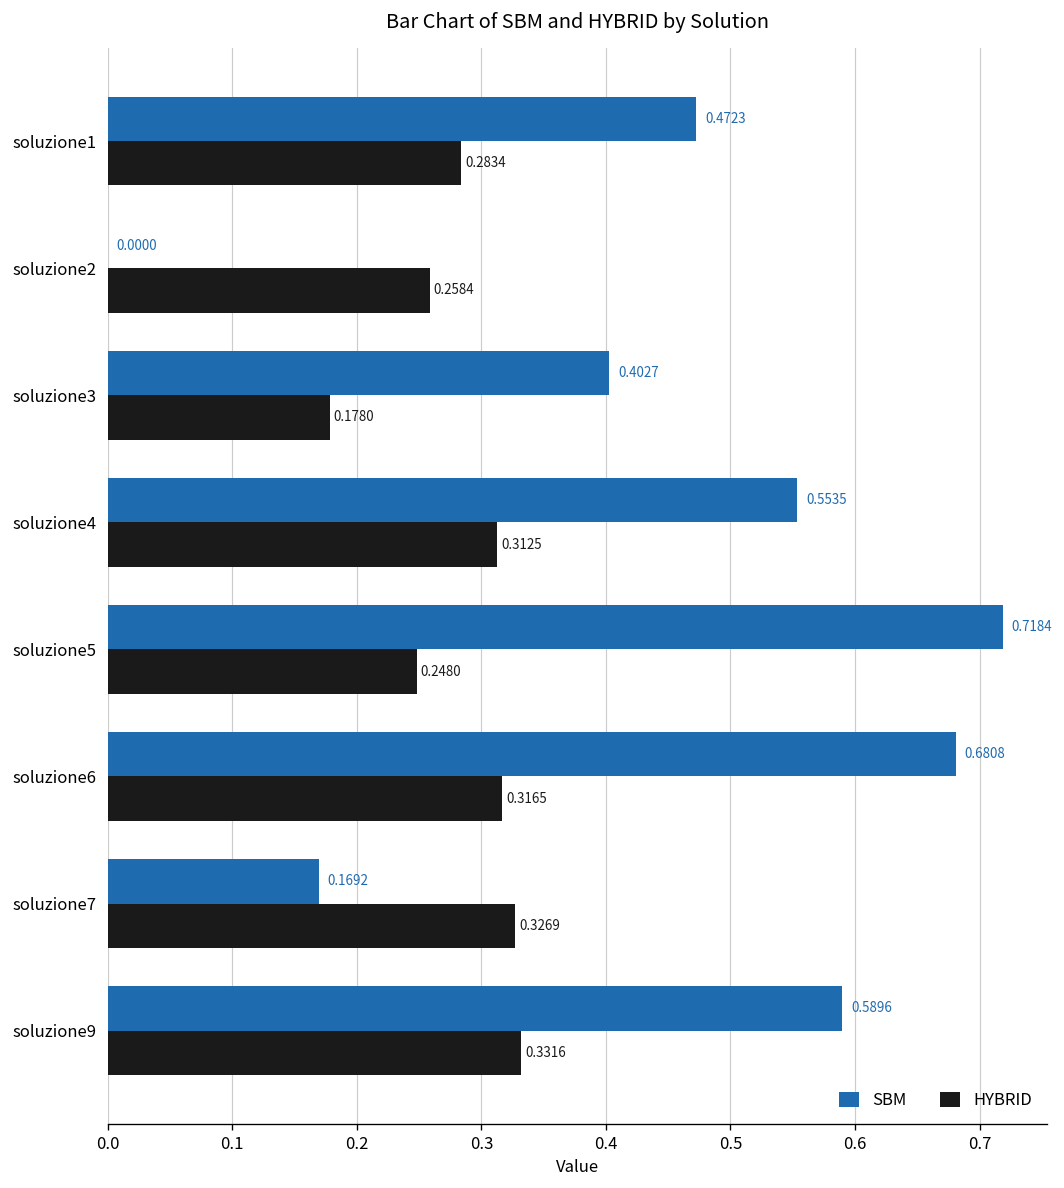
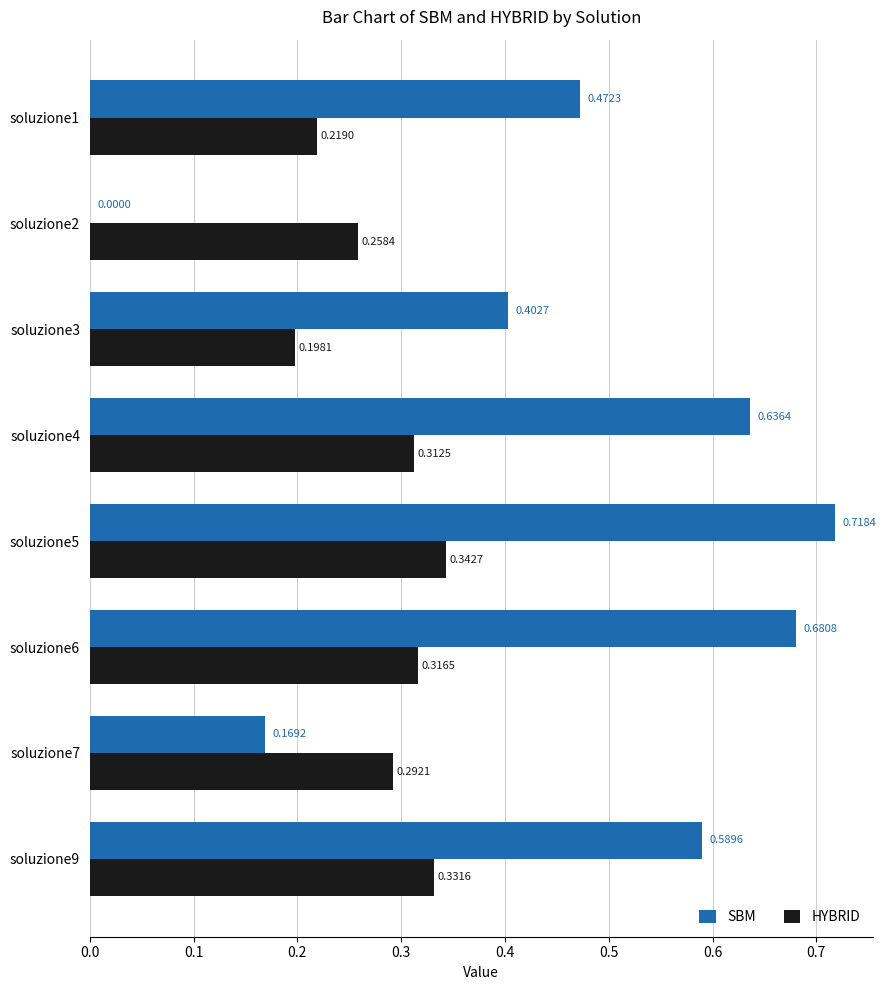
HYBRID, soluzione1: 0.2834 -> 0.2190
HYBRID, soluzione3: 0.1780 -> 0.1981
SBM, soluzione4: 0.5535 -> 0.6364
HYBRID, soluzione5: 0.2480 -> 0.3427
HYBRID, soluzione7: 0.3269 -> 0.2921
